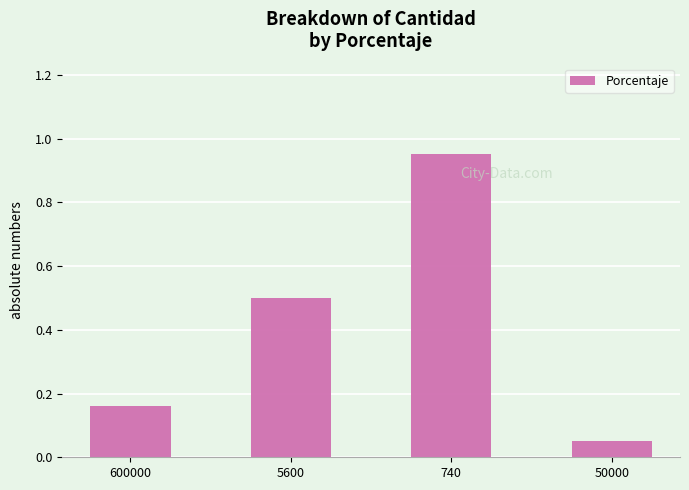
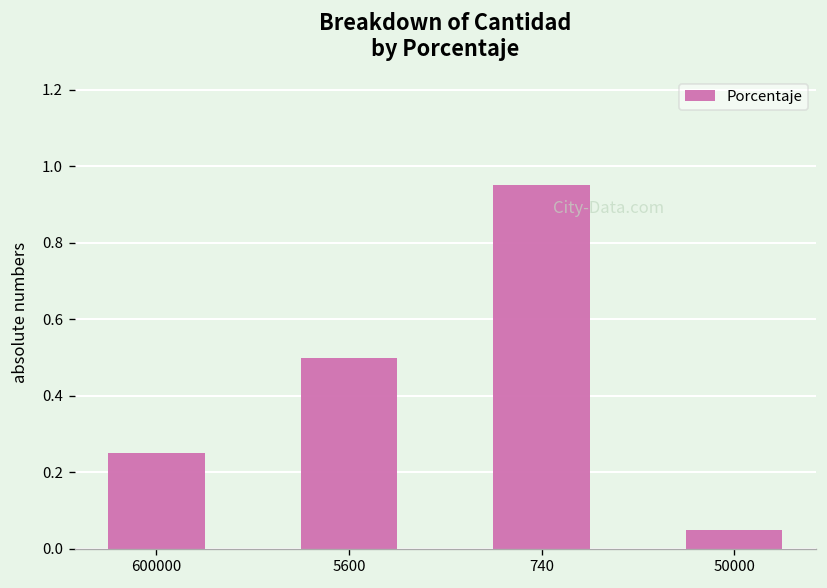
600000: 0.16 -> 0.25
